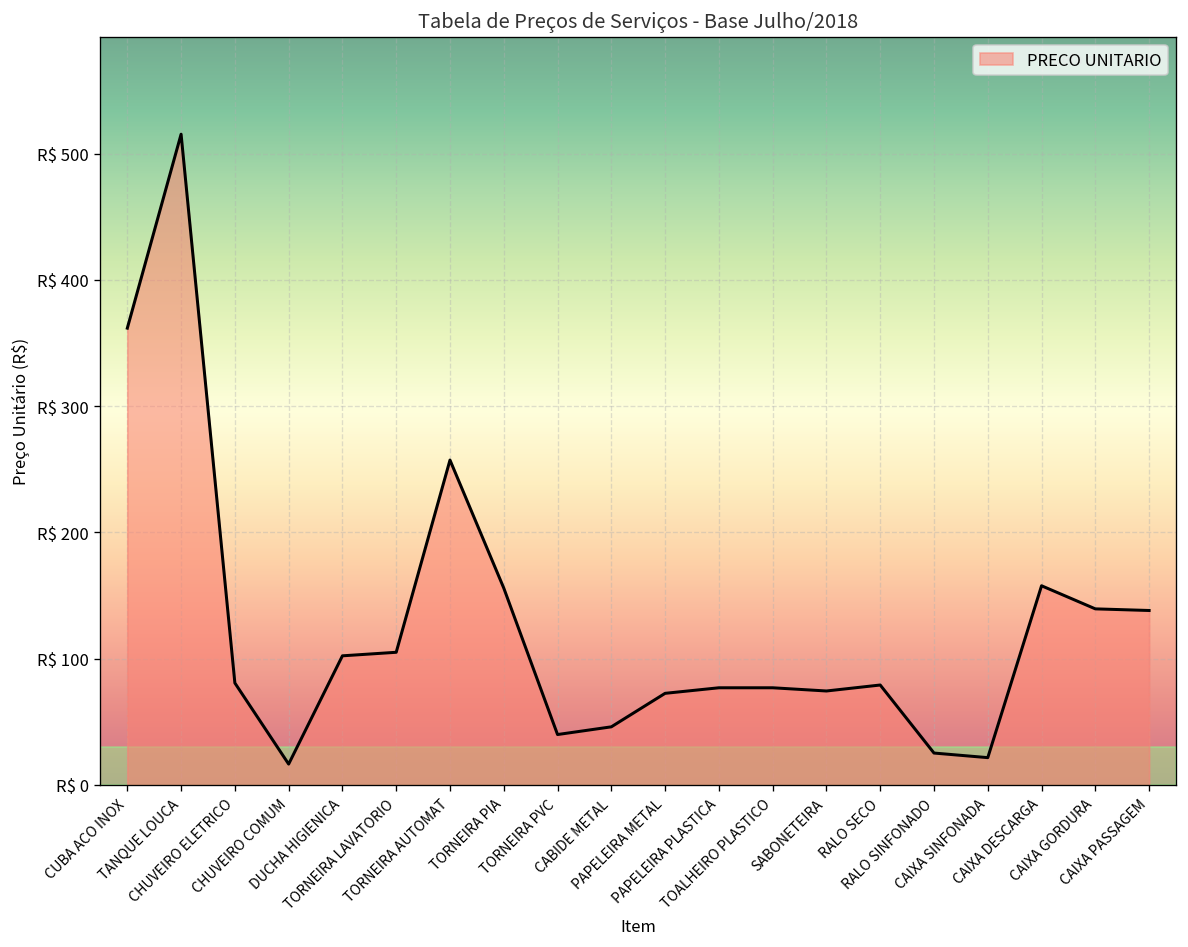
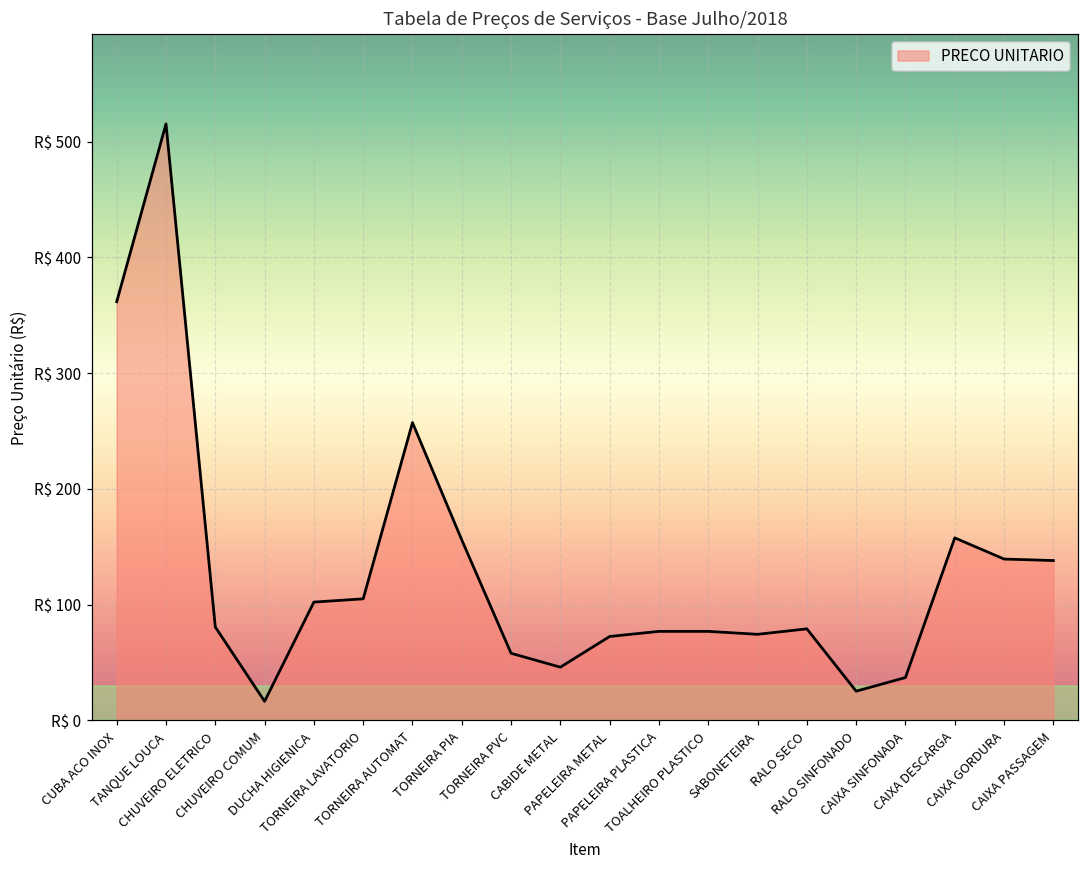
TORNEIRA PVC: R$ 40 -> R$ 58
CAIXA SINFONADA: R$ 22 -> R$ 37
